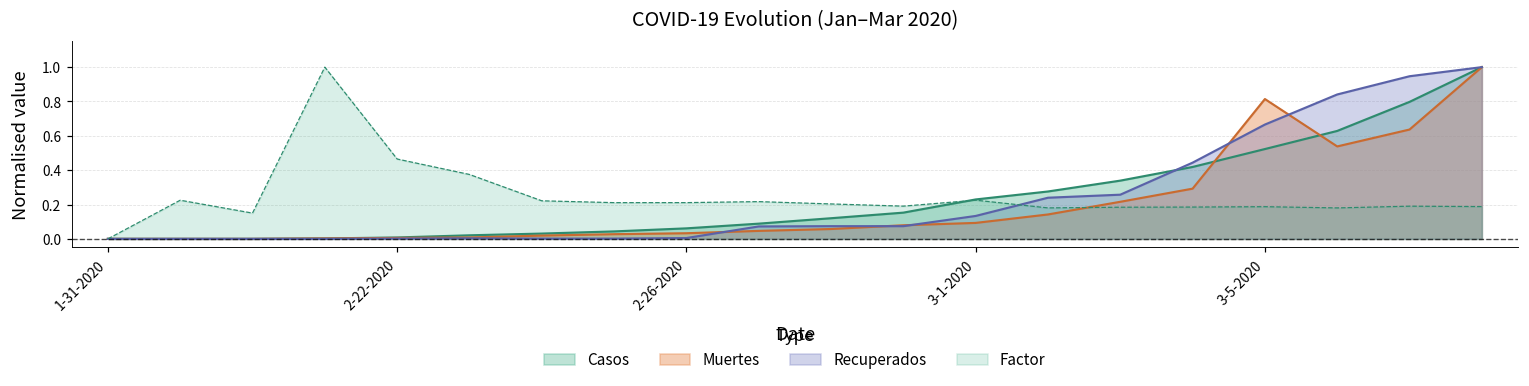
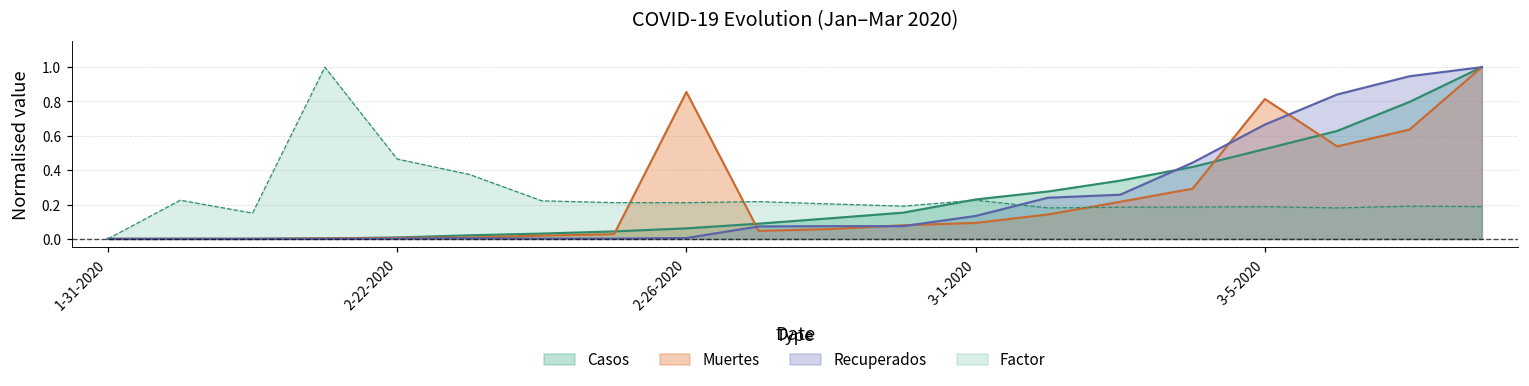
Muertes, 2-26-2020: 0.03 -> 0.86
